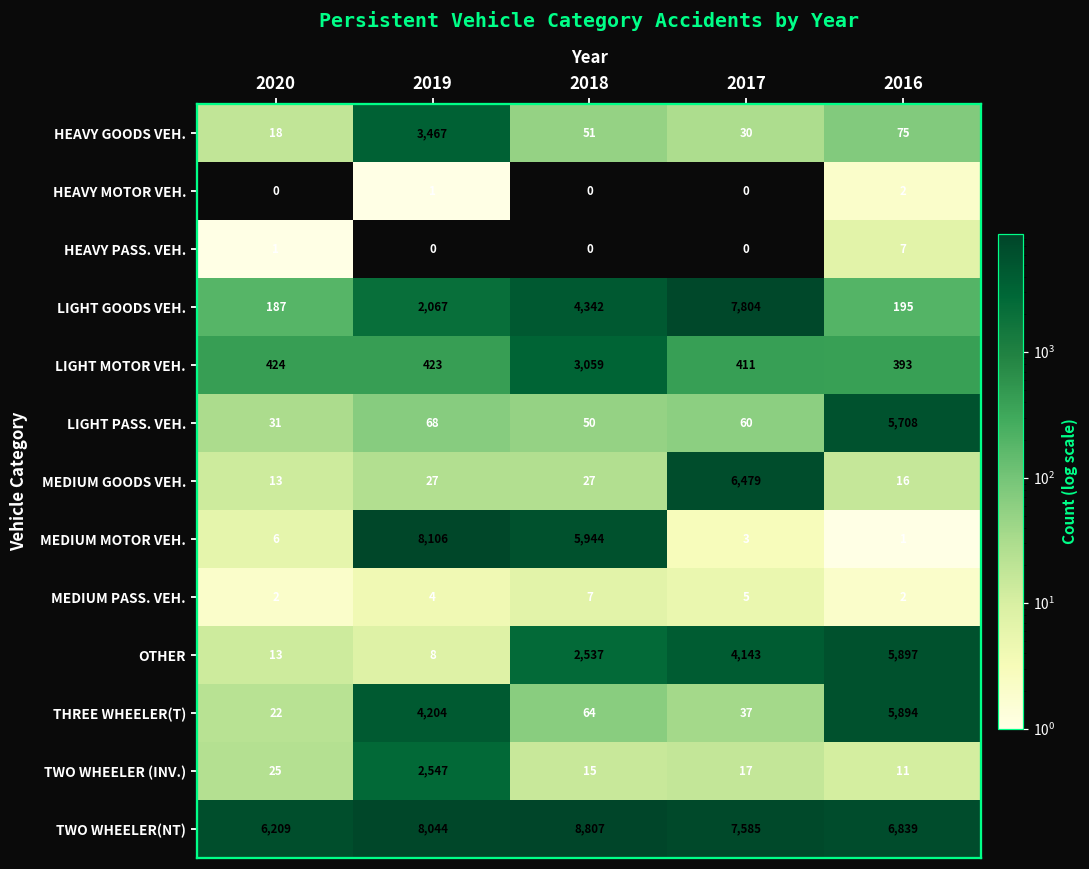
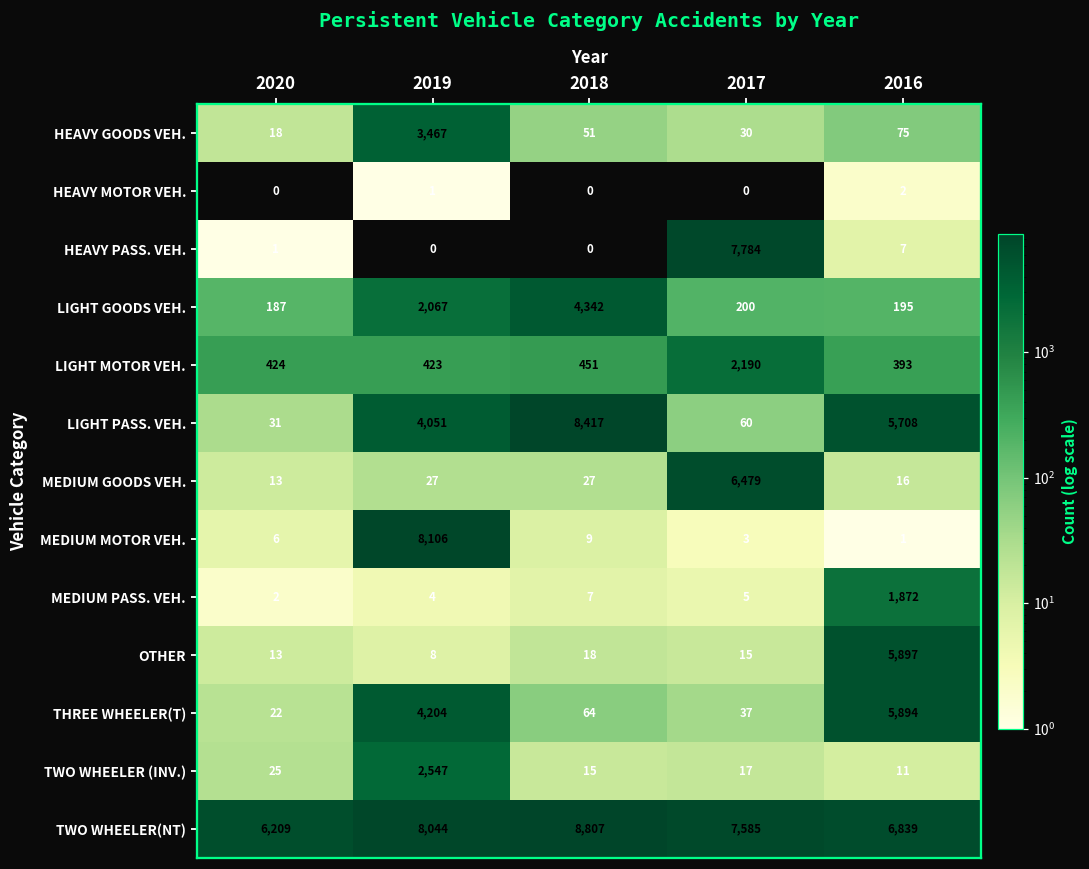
HEAVY PASS. VEH., 2017: 0 -> 7,784
LIGHT GOODS VEH., 2017: 7,804 -> 200
LIGHT MOTOR VEH., 2018: 3,059 -> 451
LIGHT MOTOR VEH., 2017: 411 -> 2,190
LIGHT PASS. VEH., 2019: 68 -> 4,051
LIGHT PASS. VEH., 2018: 50 -> 8,417
MEDIUM MOTOR VEH., 2018: 5,944 -> 9
MEDIUM PASS. VEH., 2016: 2 -> 1,872
OTHER, 2018: 2,537 -> 18
OTHER, 2017: 4,143 -> 15
